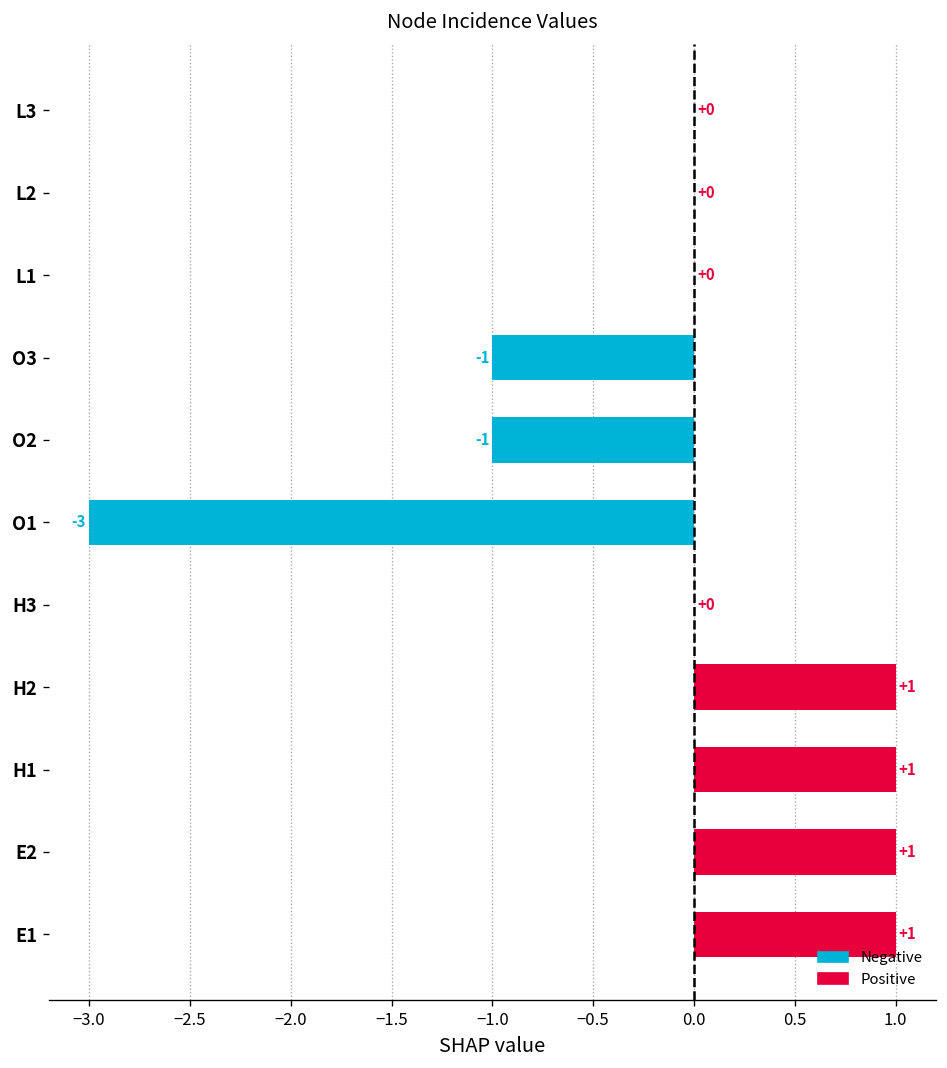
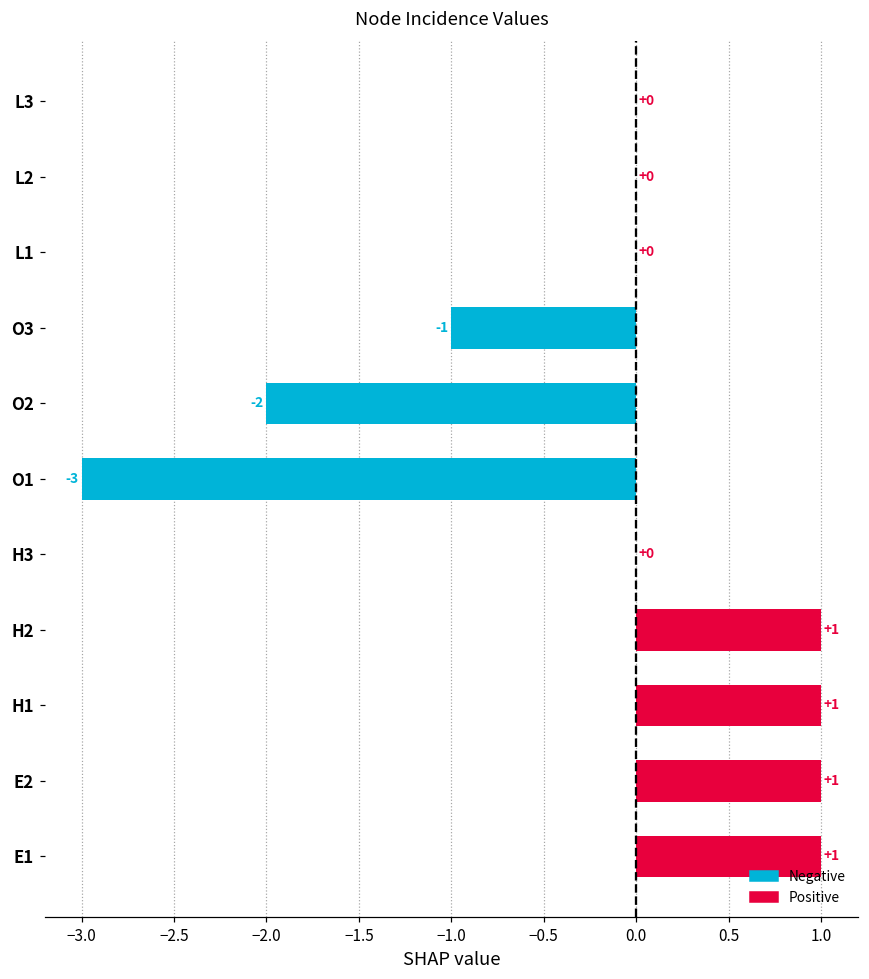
O2: -1 -> -2
